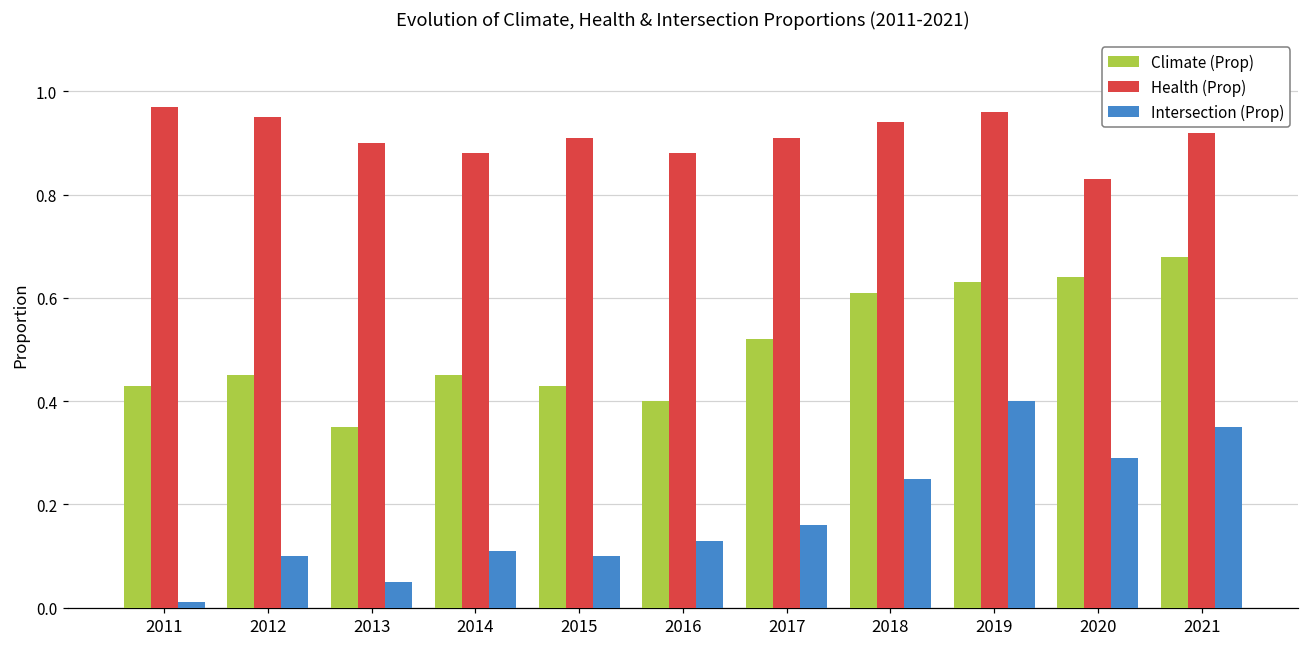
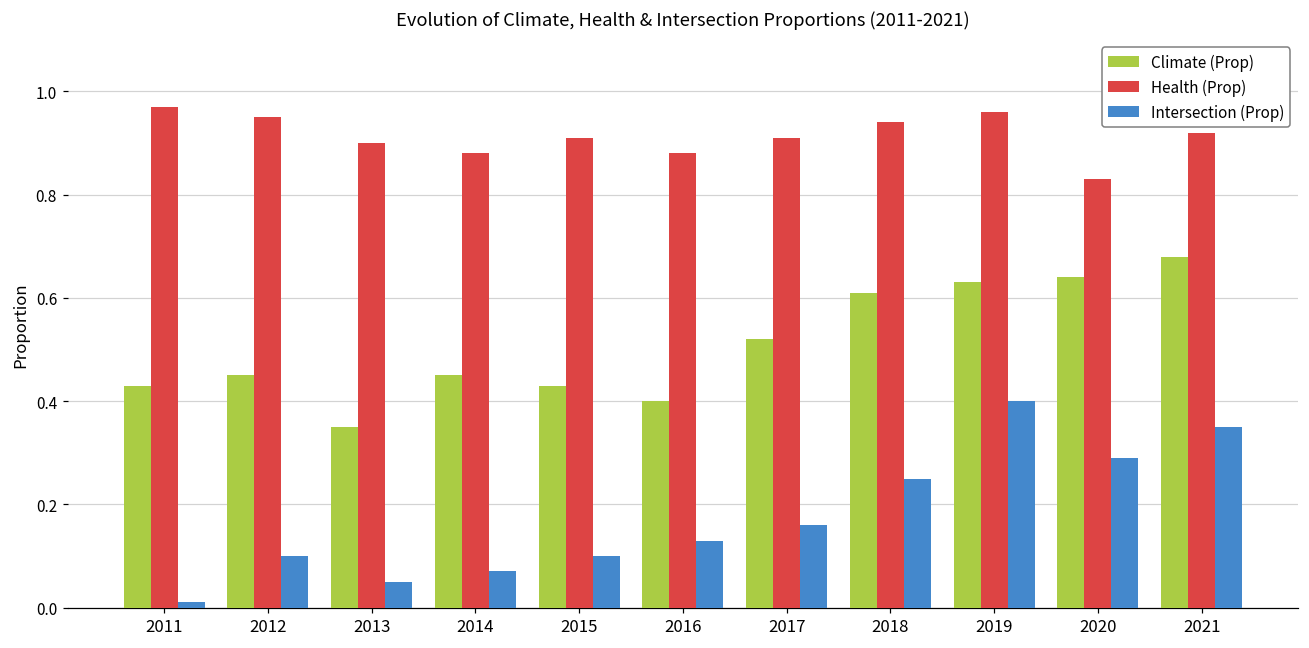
Intersection (Prop), 2014: 0.11 -> 0.07
